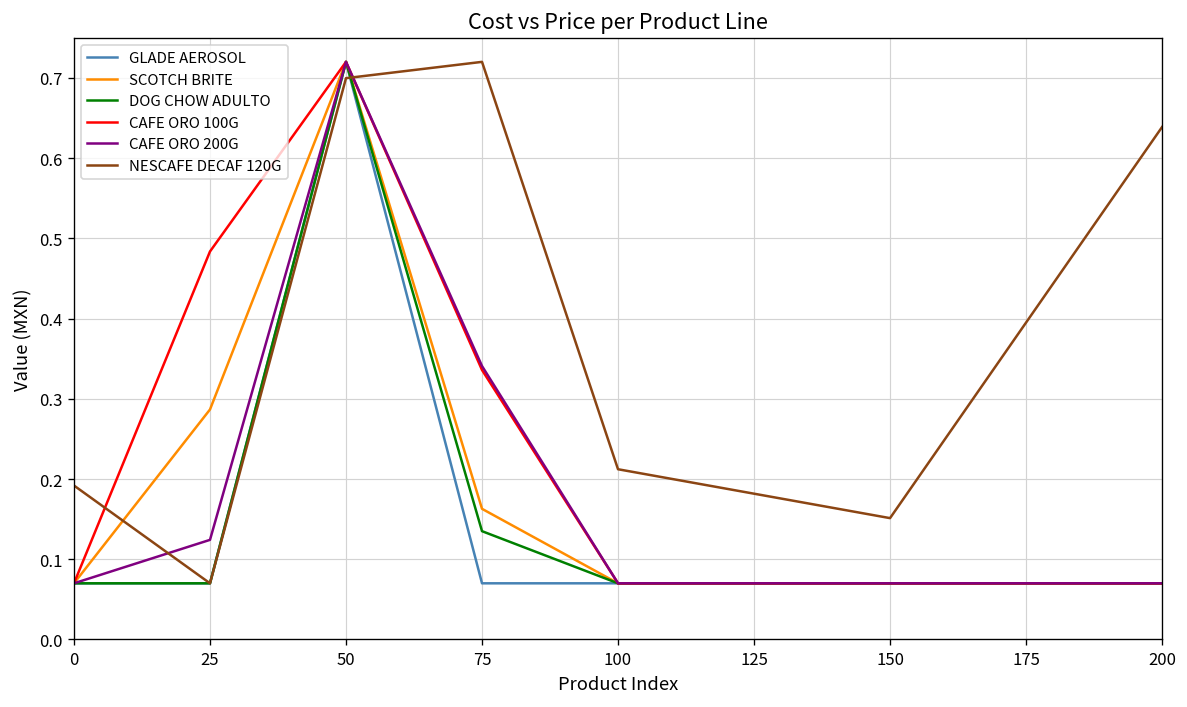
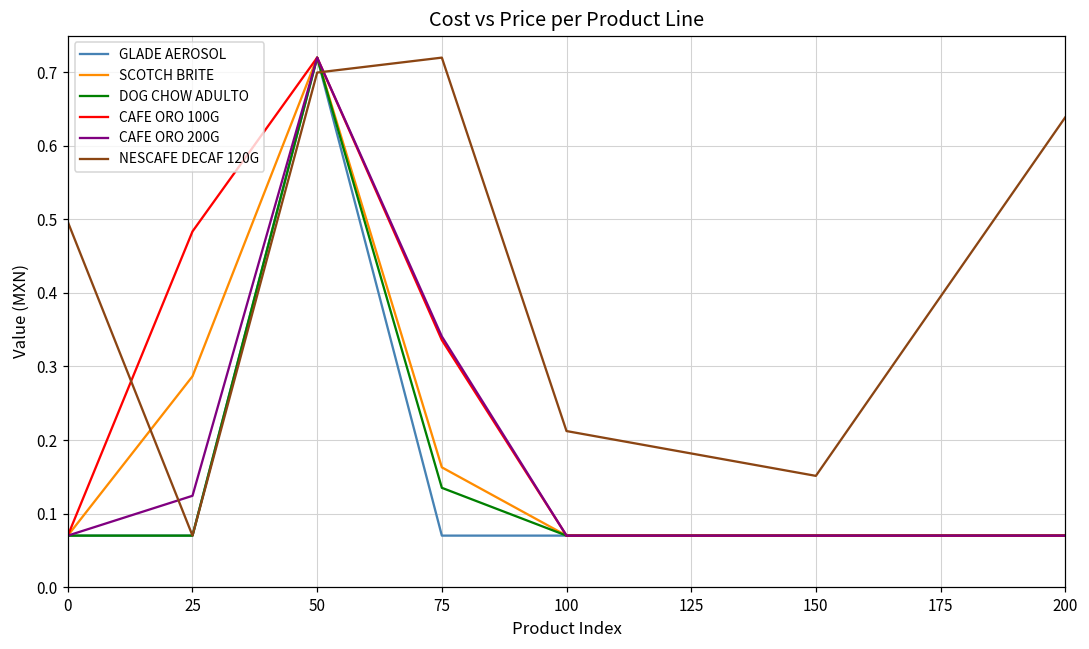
NESCAFE DECAF 120G, 0: 0.19 -> 0.50
